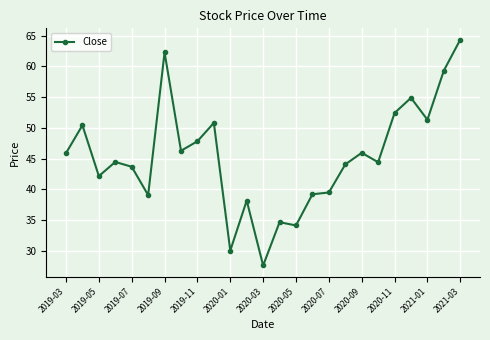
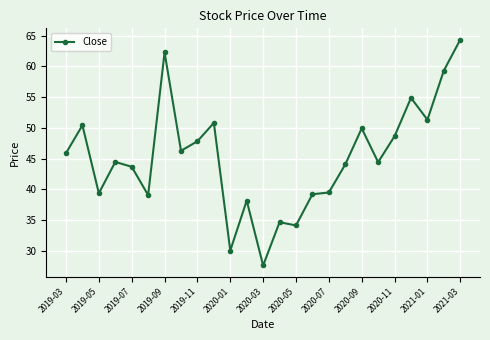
2019-05: 42 -> 39
2020-09: 46 -> 50
2020-11: 52 -> 49
